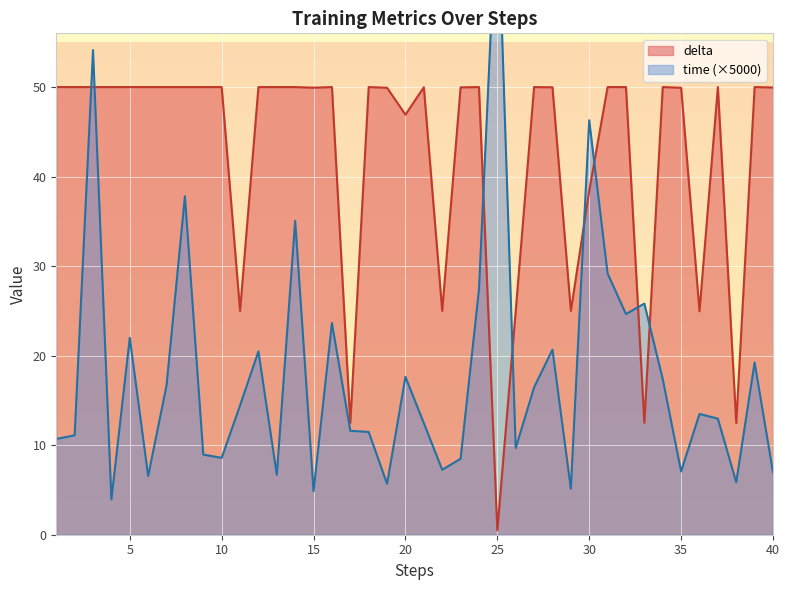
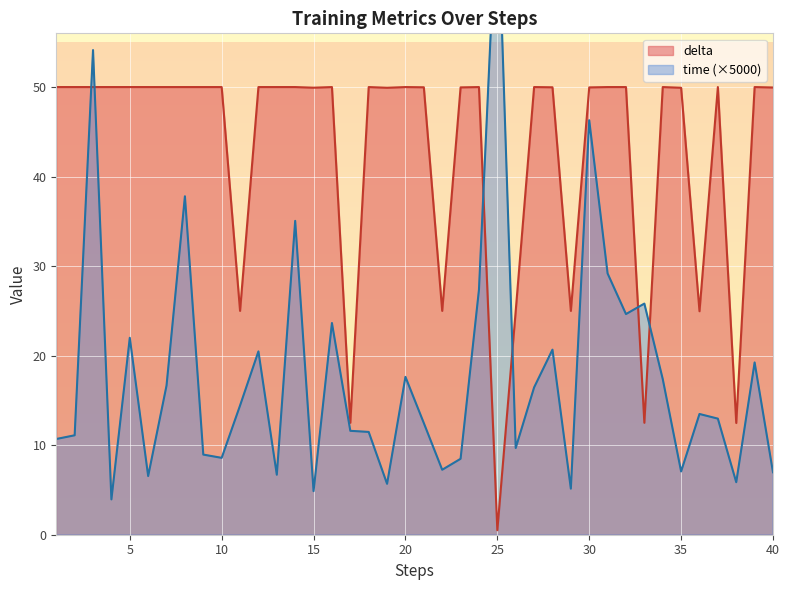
delta, 20: 47 -> 50
delta, 30: 38 -> 50
